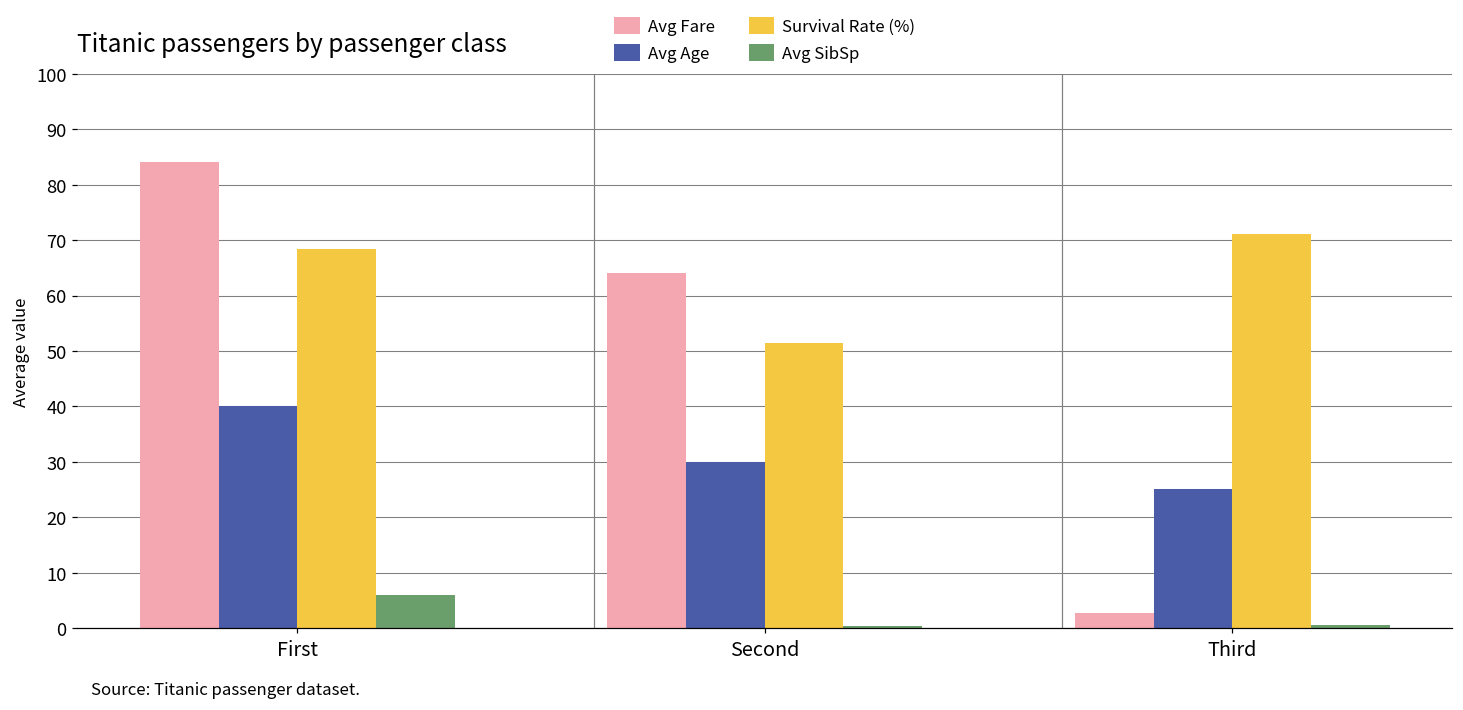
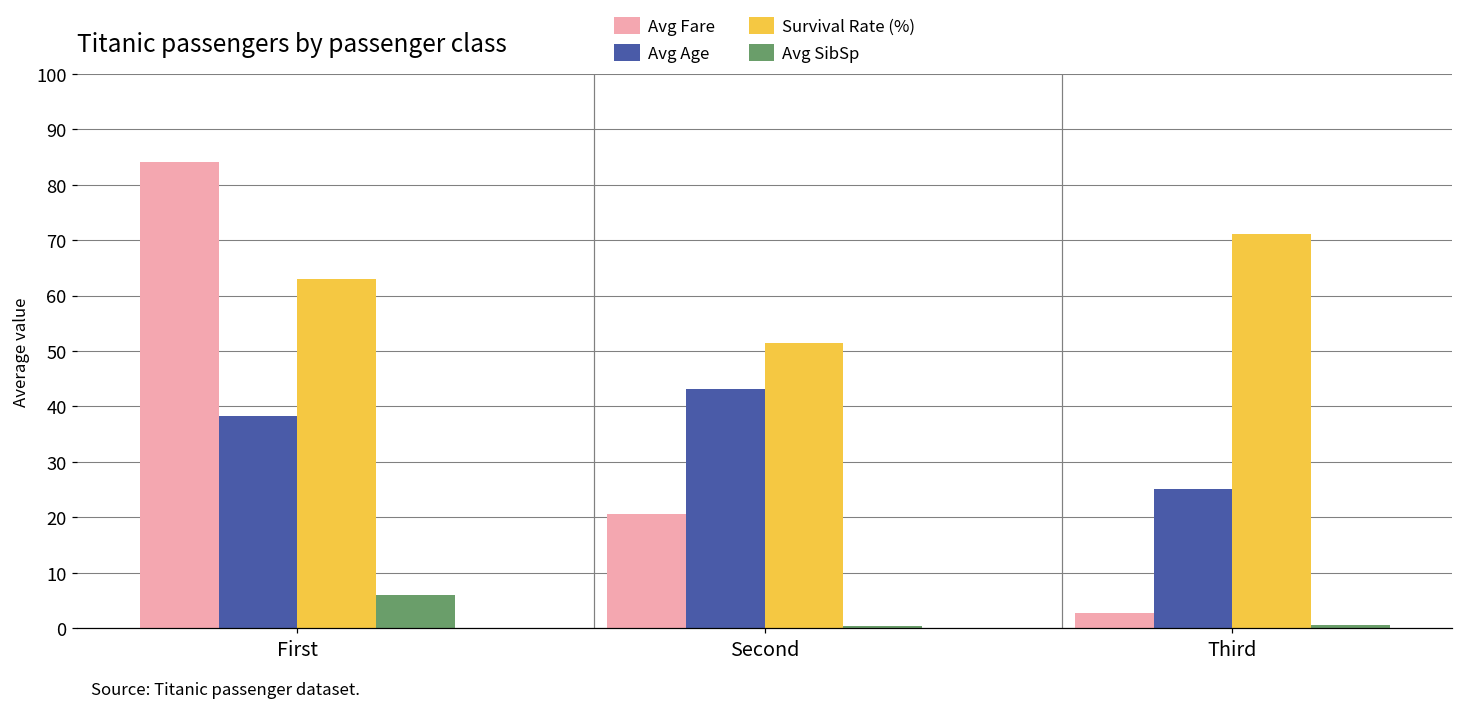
Avg Age, First: 40 -> 38
Survival Rate (%), First: 68 -> 63
Avg Fare, Second: 64 -> 21
Avg Age, Second: 30 -> 43
